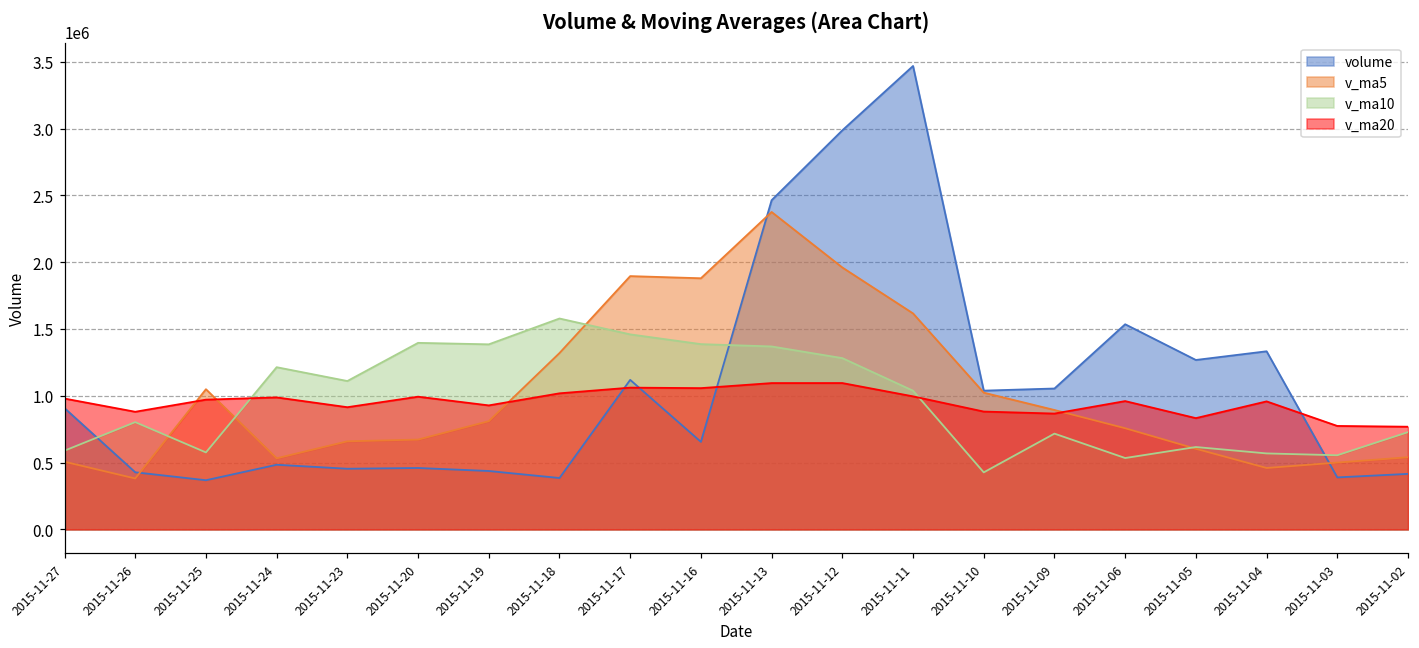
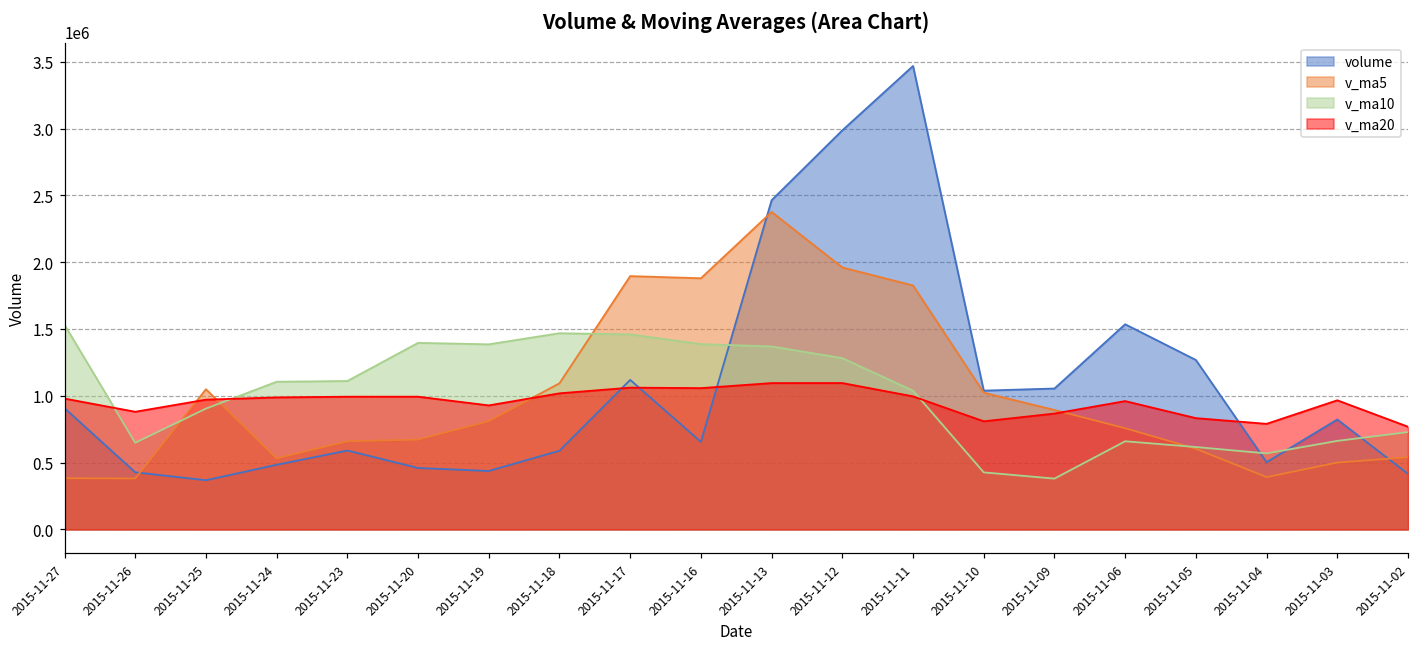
v_ma5, 2015-11-27: 510000 -> 380000
v_ma10, 2015-11-27: 590000 -> 1530000
v_ma10, 2015-11-26: 800000 -> 650000
v_ma10, 2015-11-25: 580000 -> 900000
v_ma10, 2015-11-24: 1210000 -> 1110000
volume, 2015-11-23: 450000 -> 590000
v_ma20, 2015-11-23: 910000 -> 990000
volume, 2015-11-18: 380000 -> 590000
v_ma5, 2015-11-18: 1320000 -> 1090000
v_ma10, 2015-11-18: 1580000 -> 1470000
v_ma5, 2015-11-11: 1620000 -> 1830000
v_ma20, 2015-11-10: 880000 -> 810000
v_ma10, 2015-11-09: 720000 -> 380000
v_ma10, 2015-11-06: 530000 -> 660000
volume, 2015-11-04: 1330000 -> 500000
v_ma5, 2015-11-04: 460000 -> 390000
v_ma20, 2015-11-04: 960000 -> 790000
volume, 2015-11-03: 390000 -> 820000
v_ma10, 2015-11-03: 560000 -> 660000
v_ma20, 2015-11-03: 770000 -> 970000
